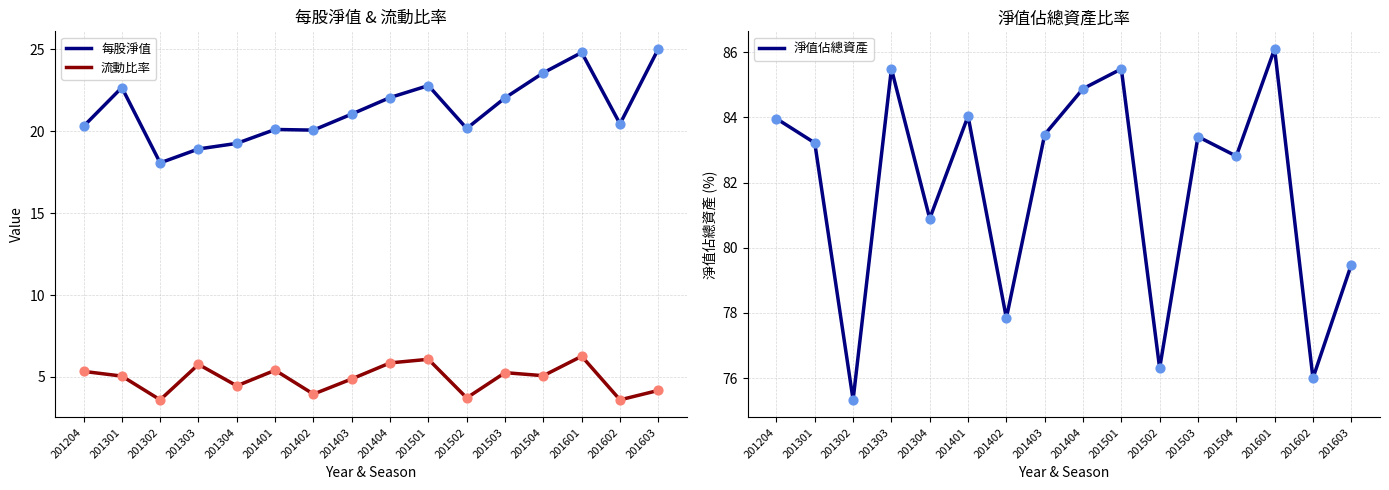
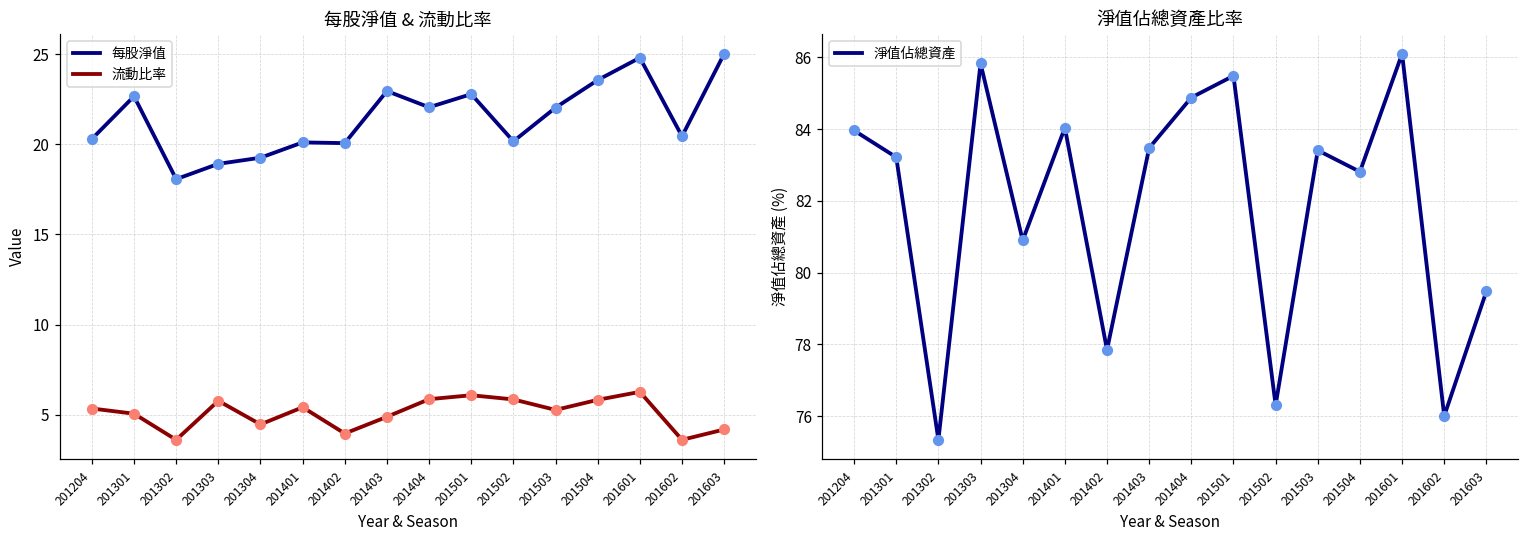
每股淨值 & 流動比率, 每股淨值, 201403: 21.1 -> 23.0
每股淨值 & 流動比率, 流動比率, 201502: 3.7 -> 5.8
每股淨值 & 流動比率, 流動比率, 201504: 5.1 -> 5.8
淨值佔總資產比率, 201303: 85.5 -> 85.8
